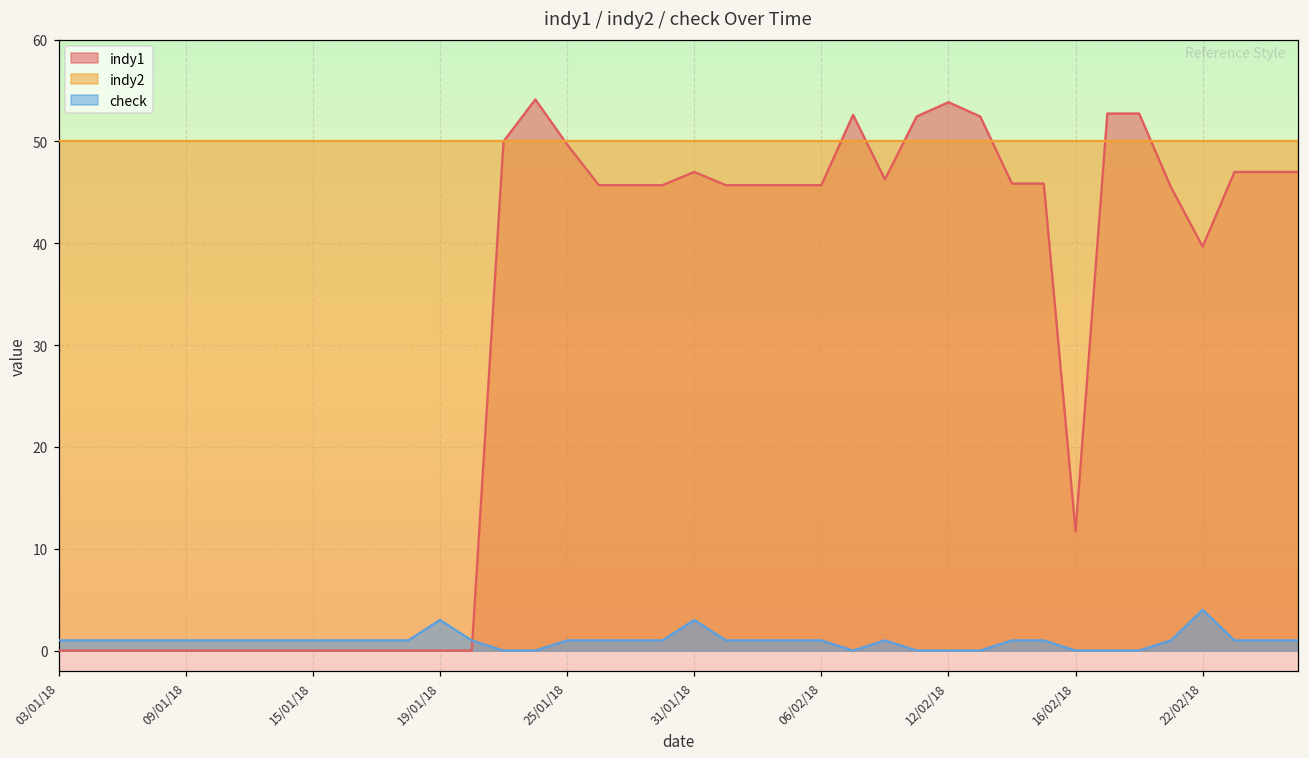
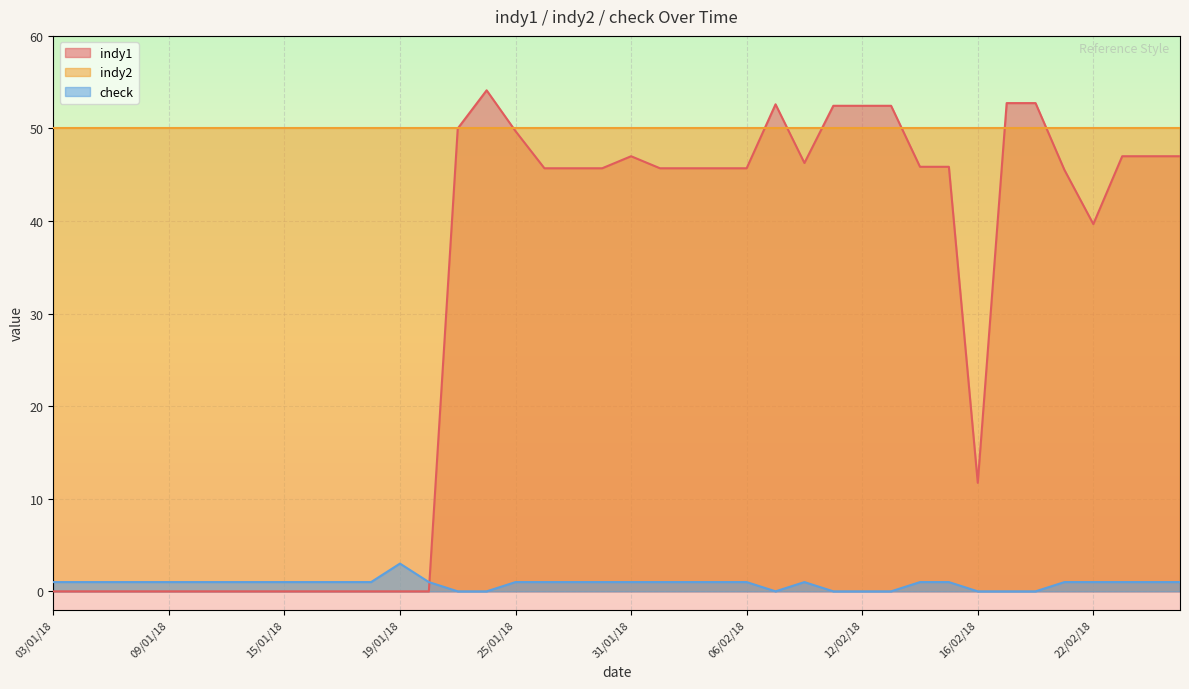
check, 31/01/18: 3 -> 1
indy1, 12/02/18: 54 -> 52
check, 22/02/18: 4 -> 1
